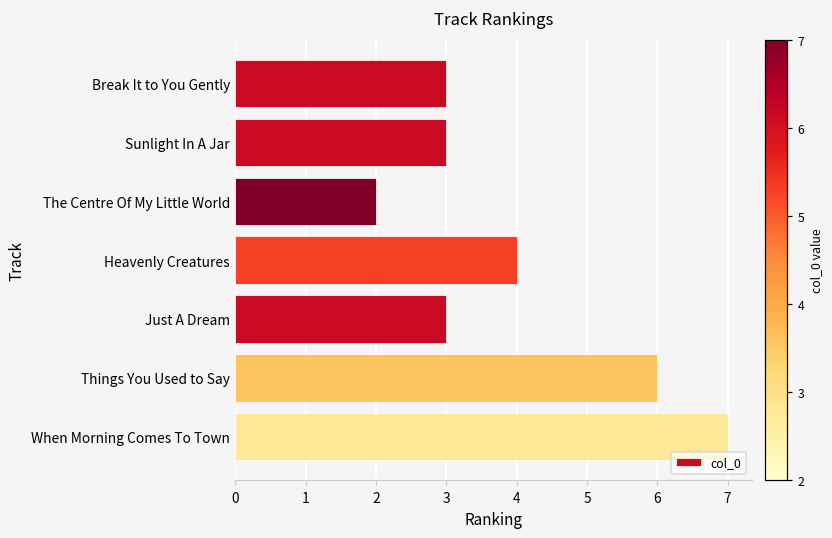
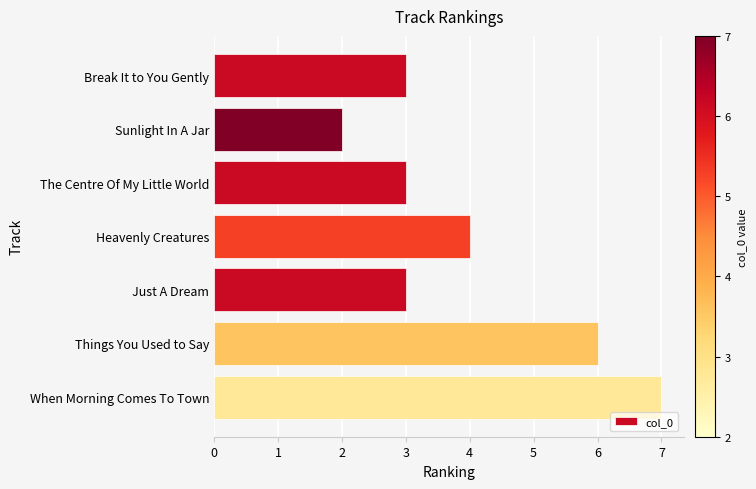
Sunlight In A Jar: 3 -> 2
The Centre Of My Little World: 2 -> 3
